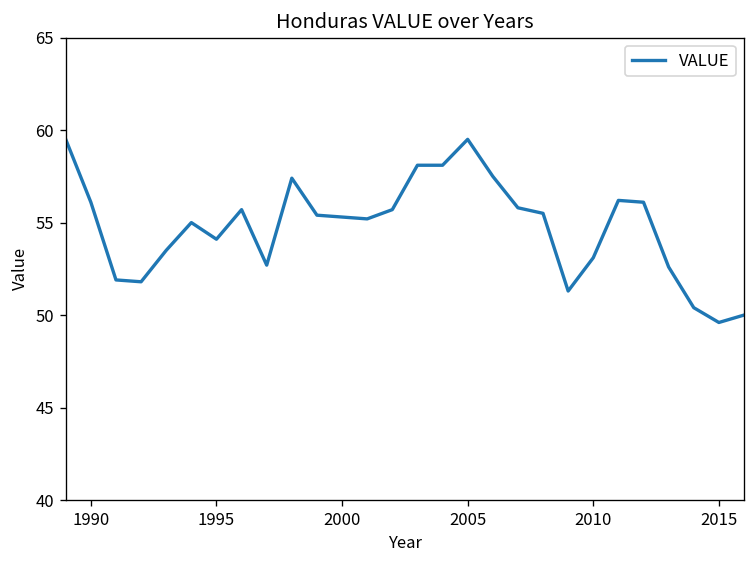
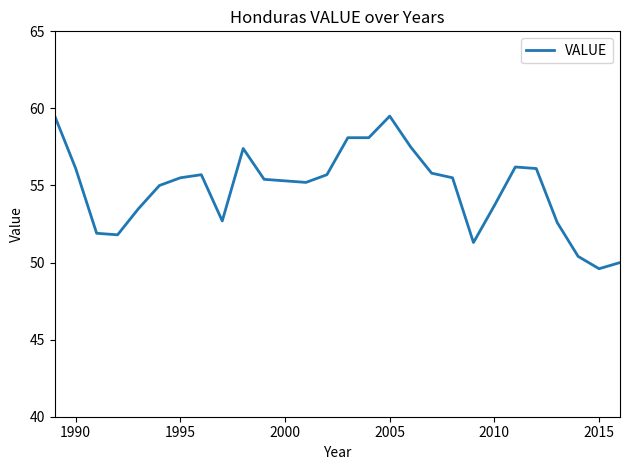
1995: 54.1 -> 55.5
2010: 53.1 -> 53.7
